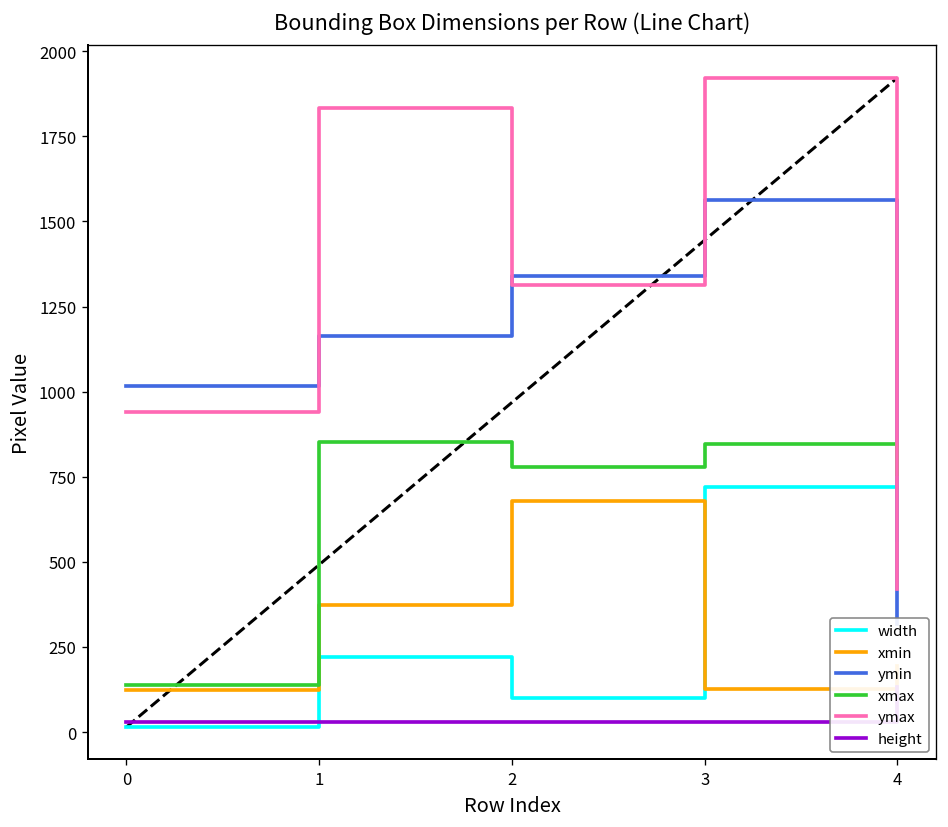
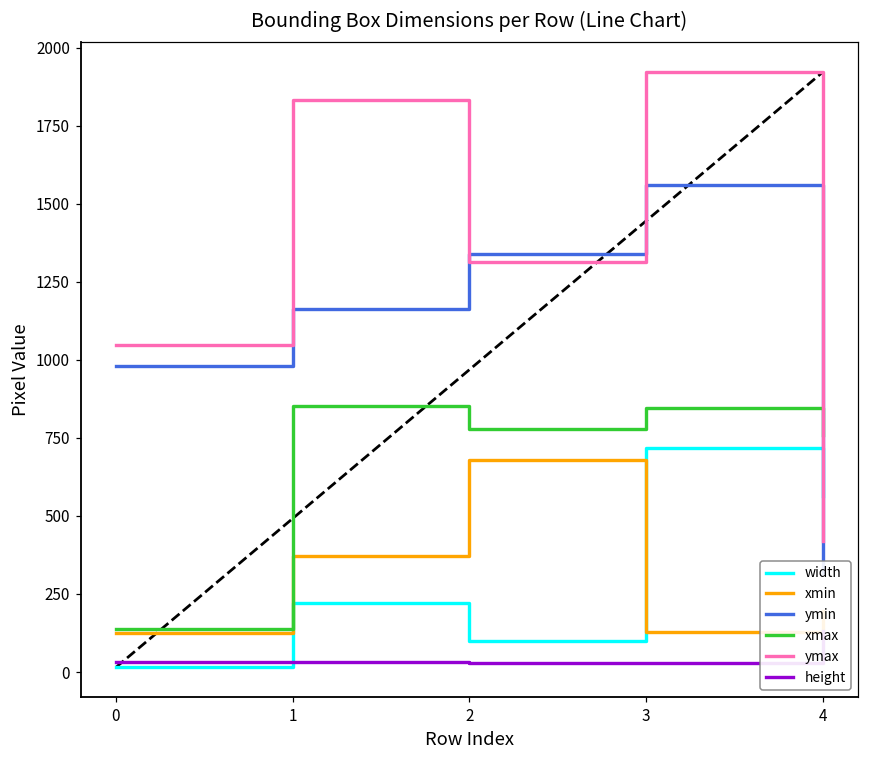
ymin, 0: 1020 -> 980
ymax, 0: 940 -> 1050
